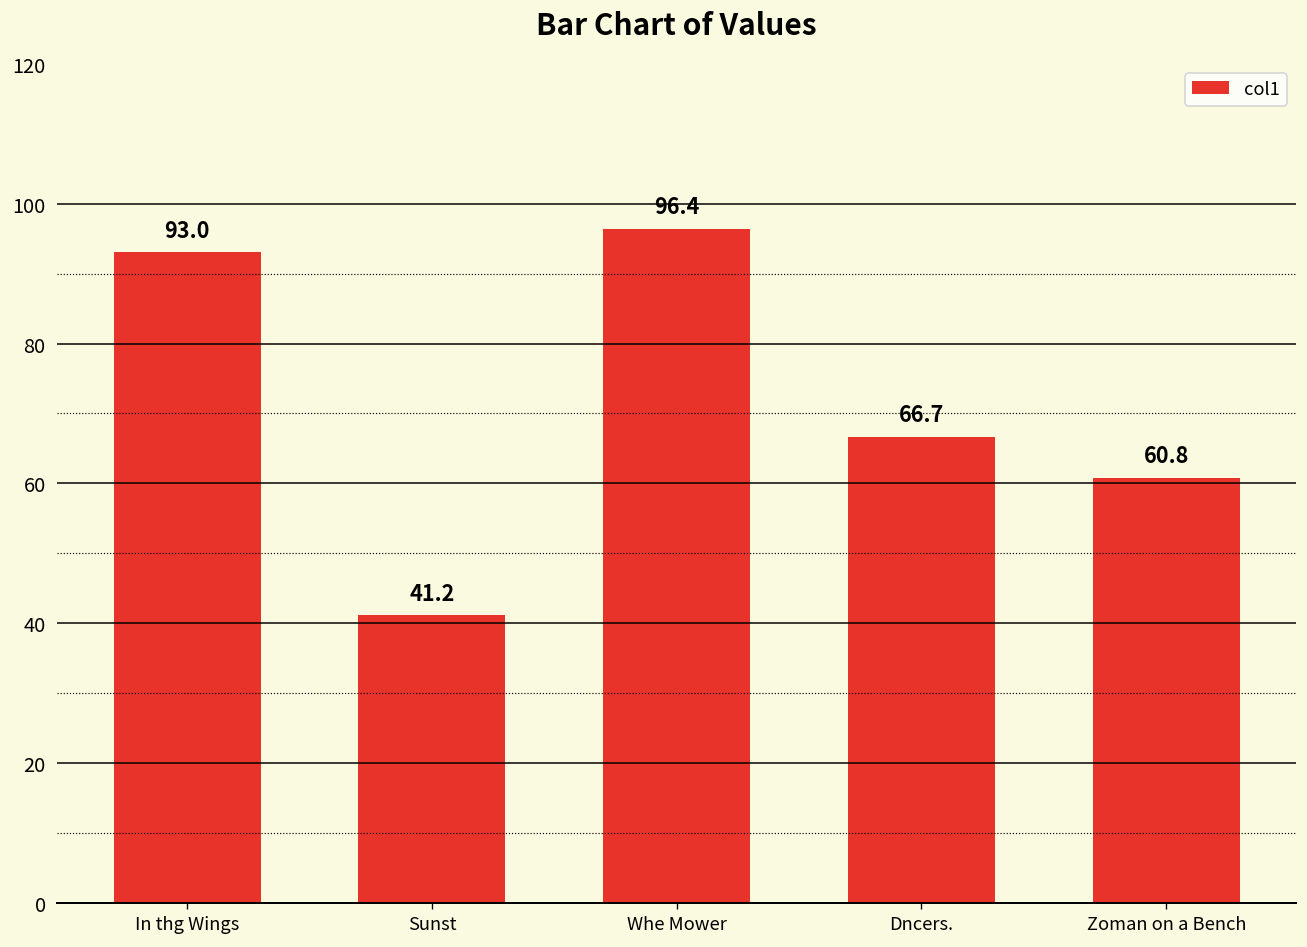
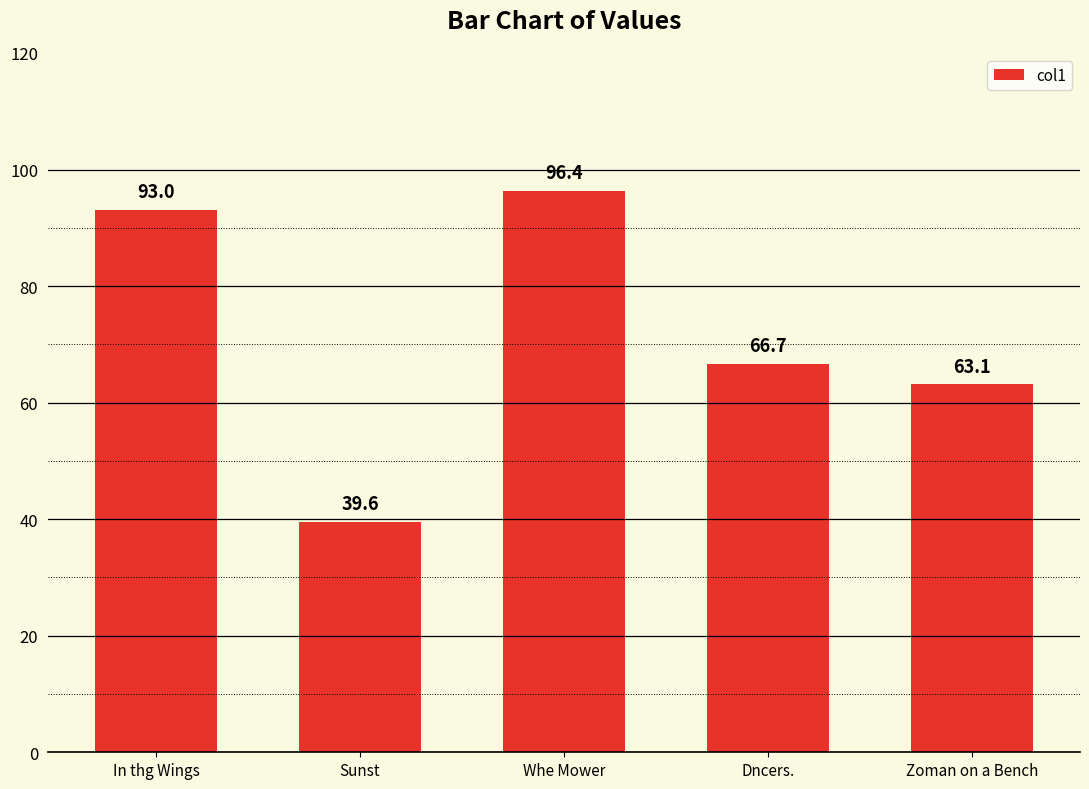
Sunst: 41.2 -> 39.6
Zoman on a Bench: 60.8 -> 63.1
